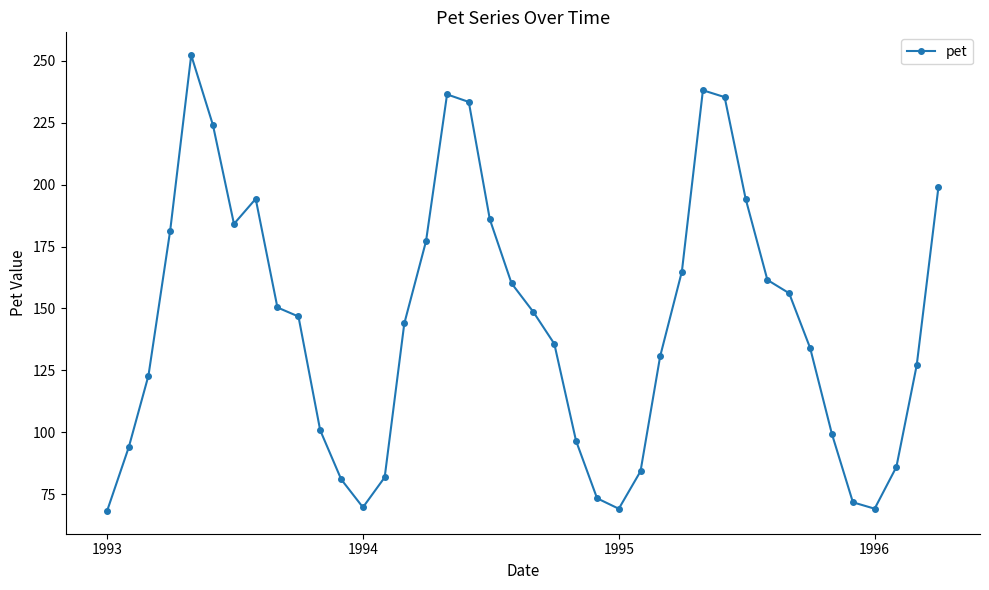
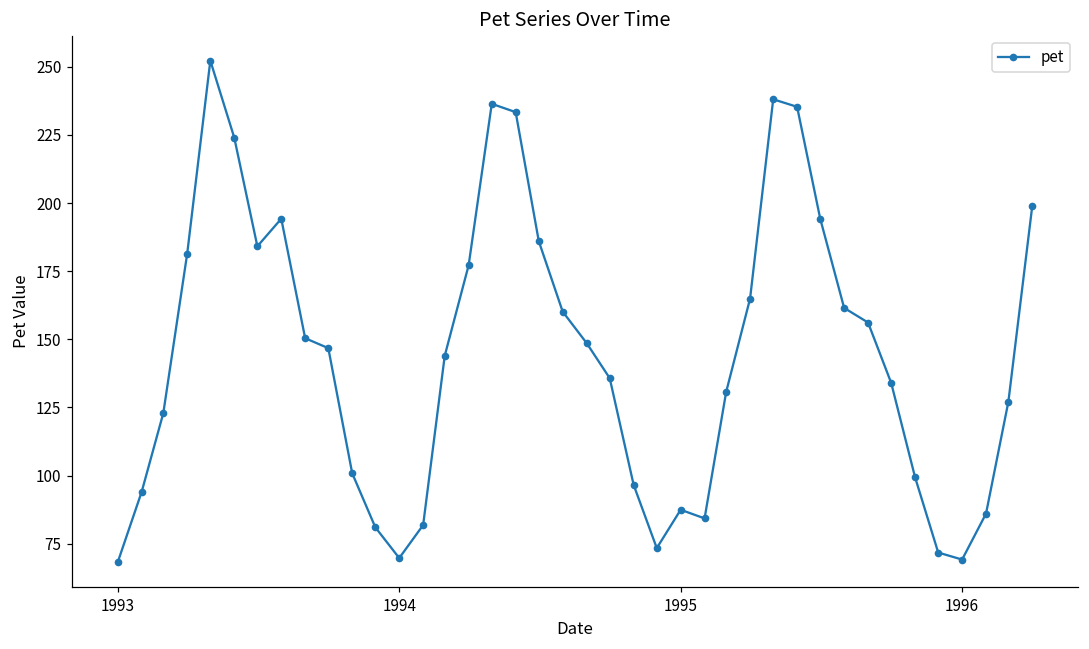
1995: 69 -> 87
